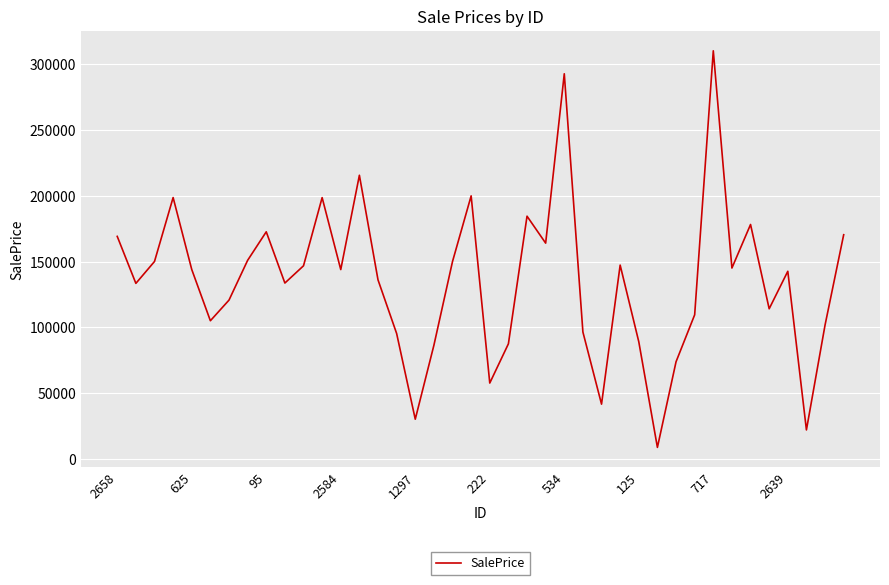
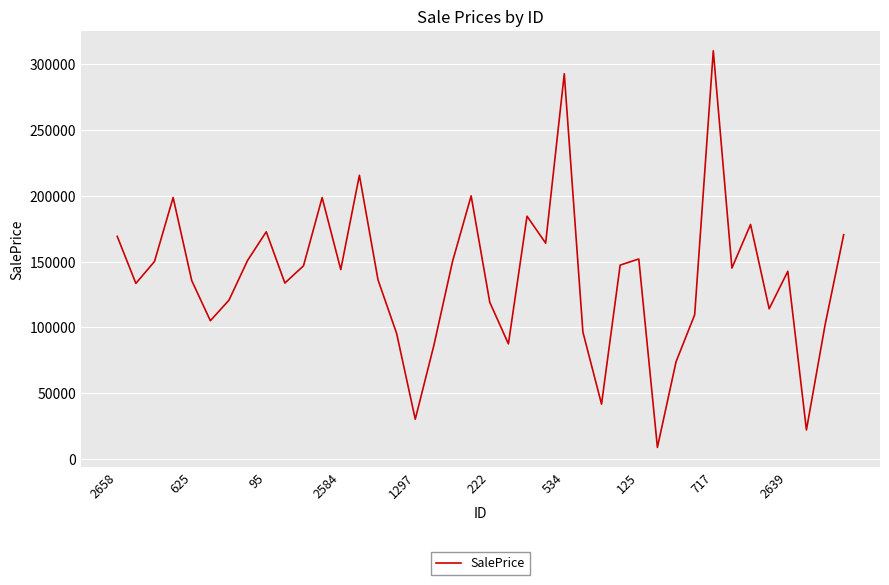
625: 144000 -> 136000
222: 58000 -> 119000
125: 89000 -> 152000
